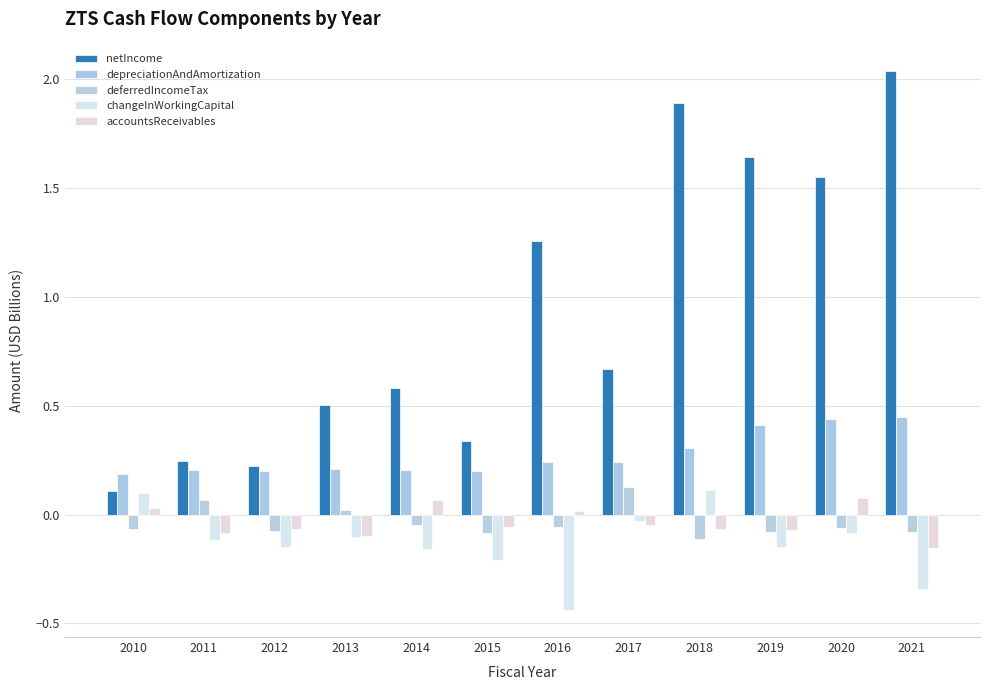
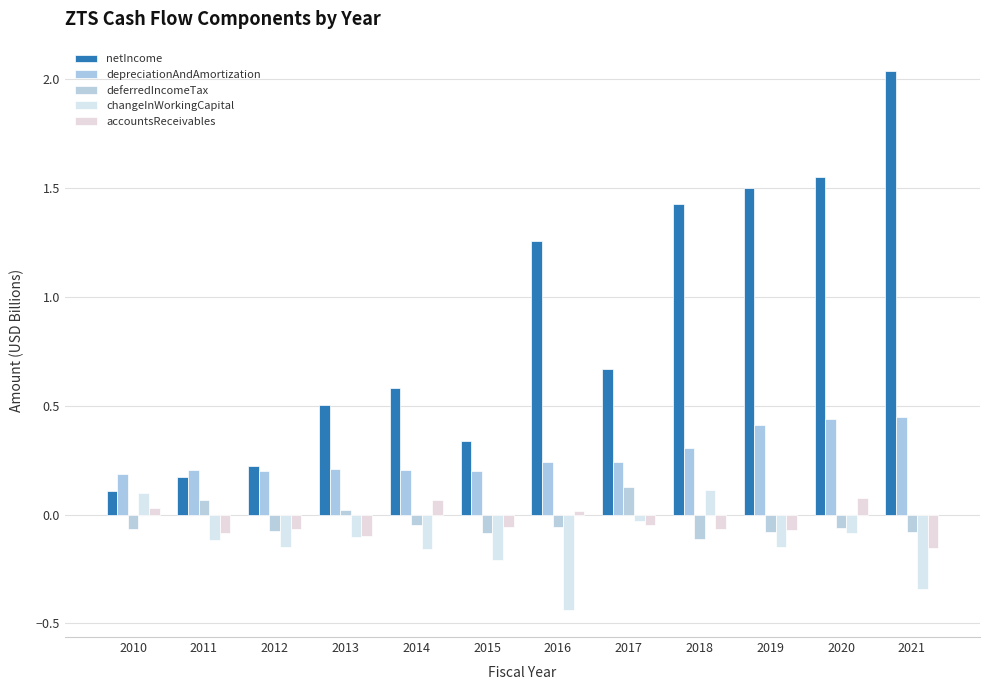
netIncome, 2011: 0.25 -> 0.17
netIncome, 2018: 1.89 -> 1.43
netIncome, 2019: 1.65 -> 1.50
